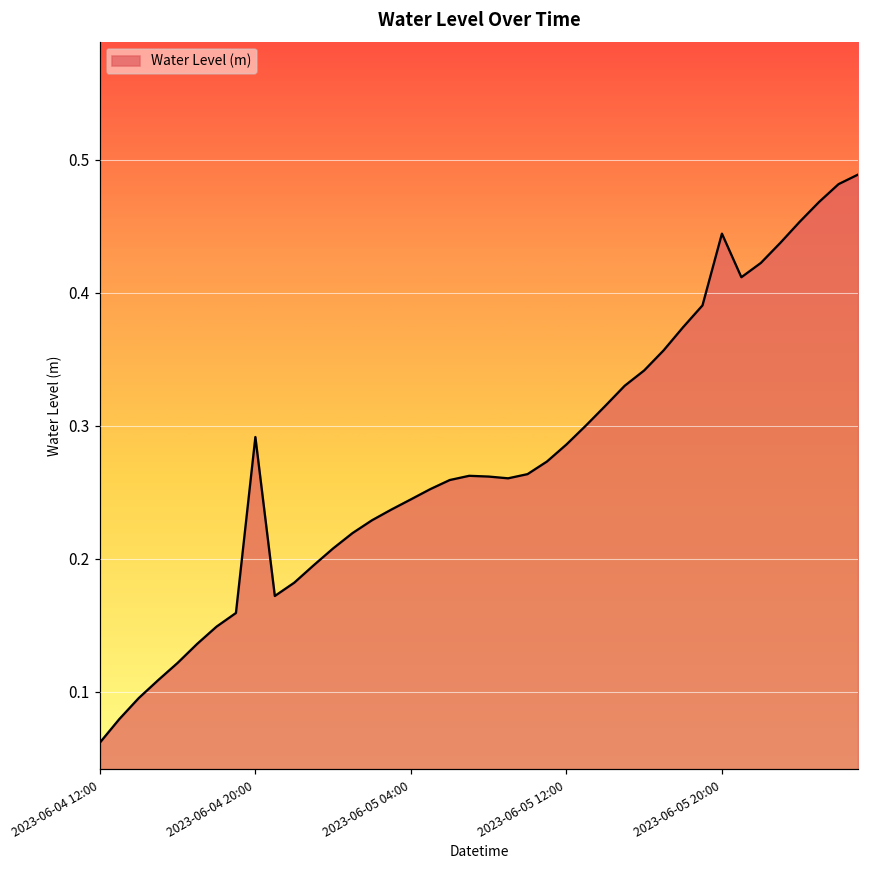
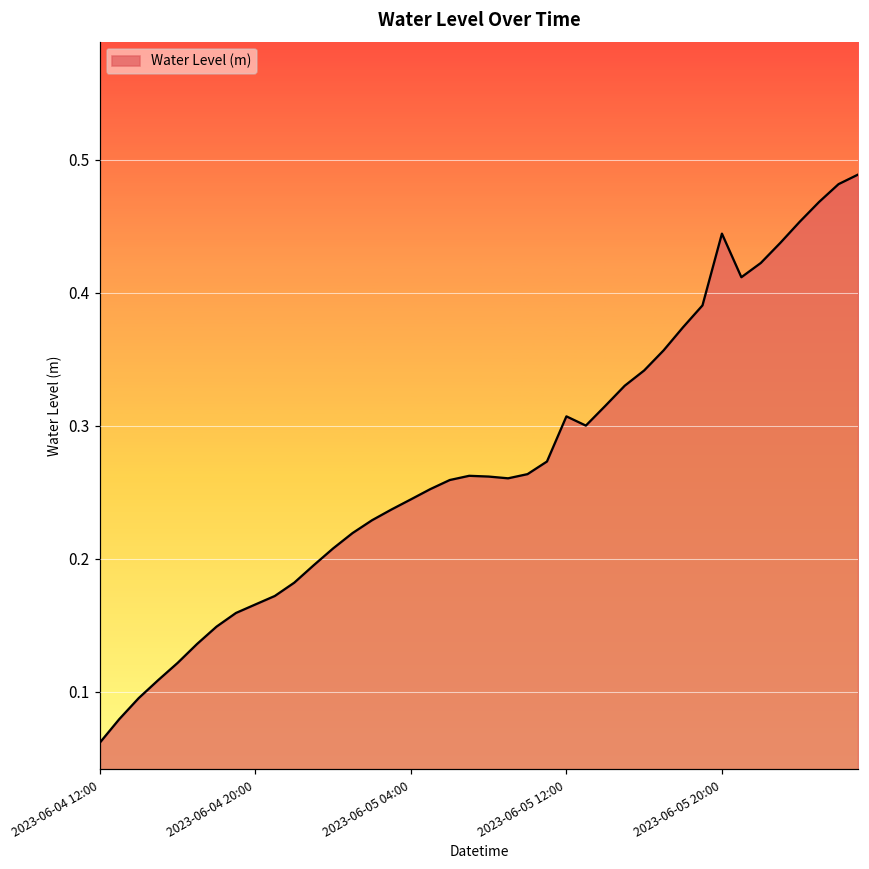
2023-06-04 20:00: 0.292 -> 0.166
2023-06-05 12:00: 0.286 -> 0.307
